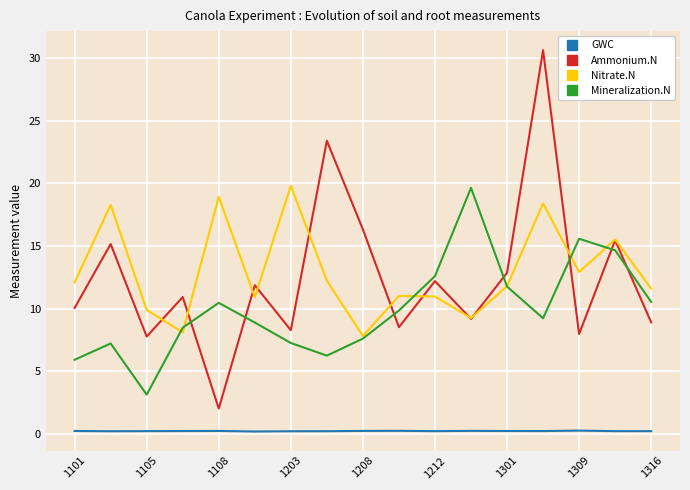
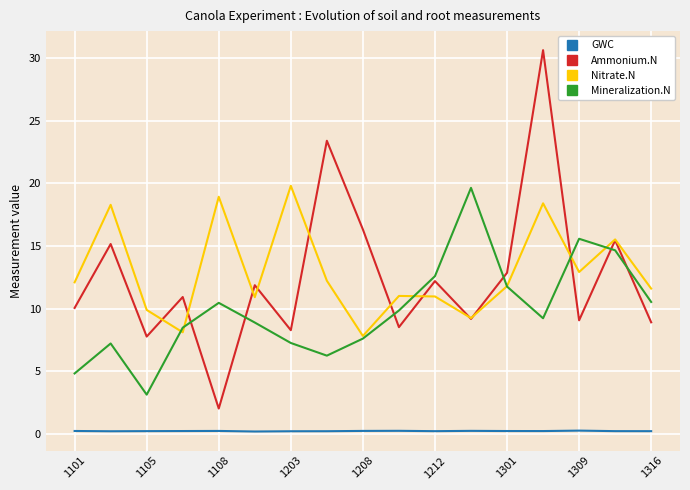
Mineralization.N, 1101: 5.9 -> 4.8
Ammonium.N, 1309: 8.0 -> 9.1
